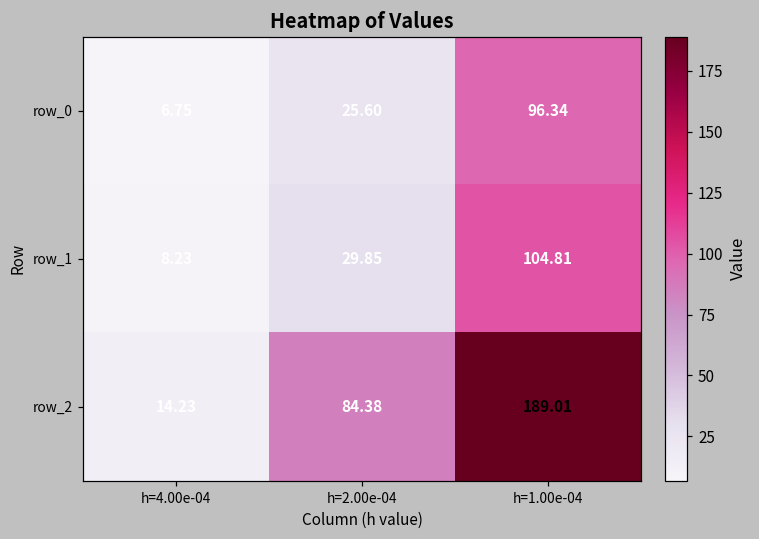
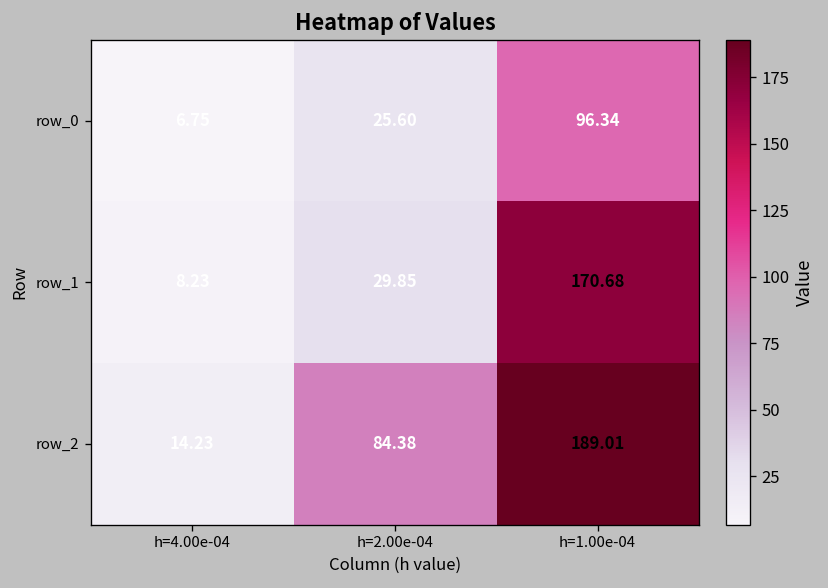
row_1, h=1.00e-04: 104.81 -> 170.68
